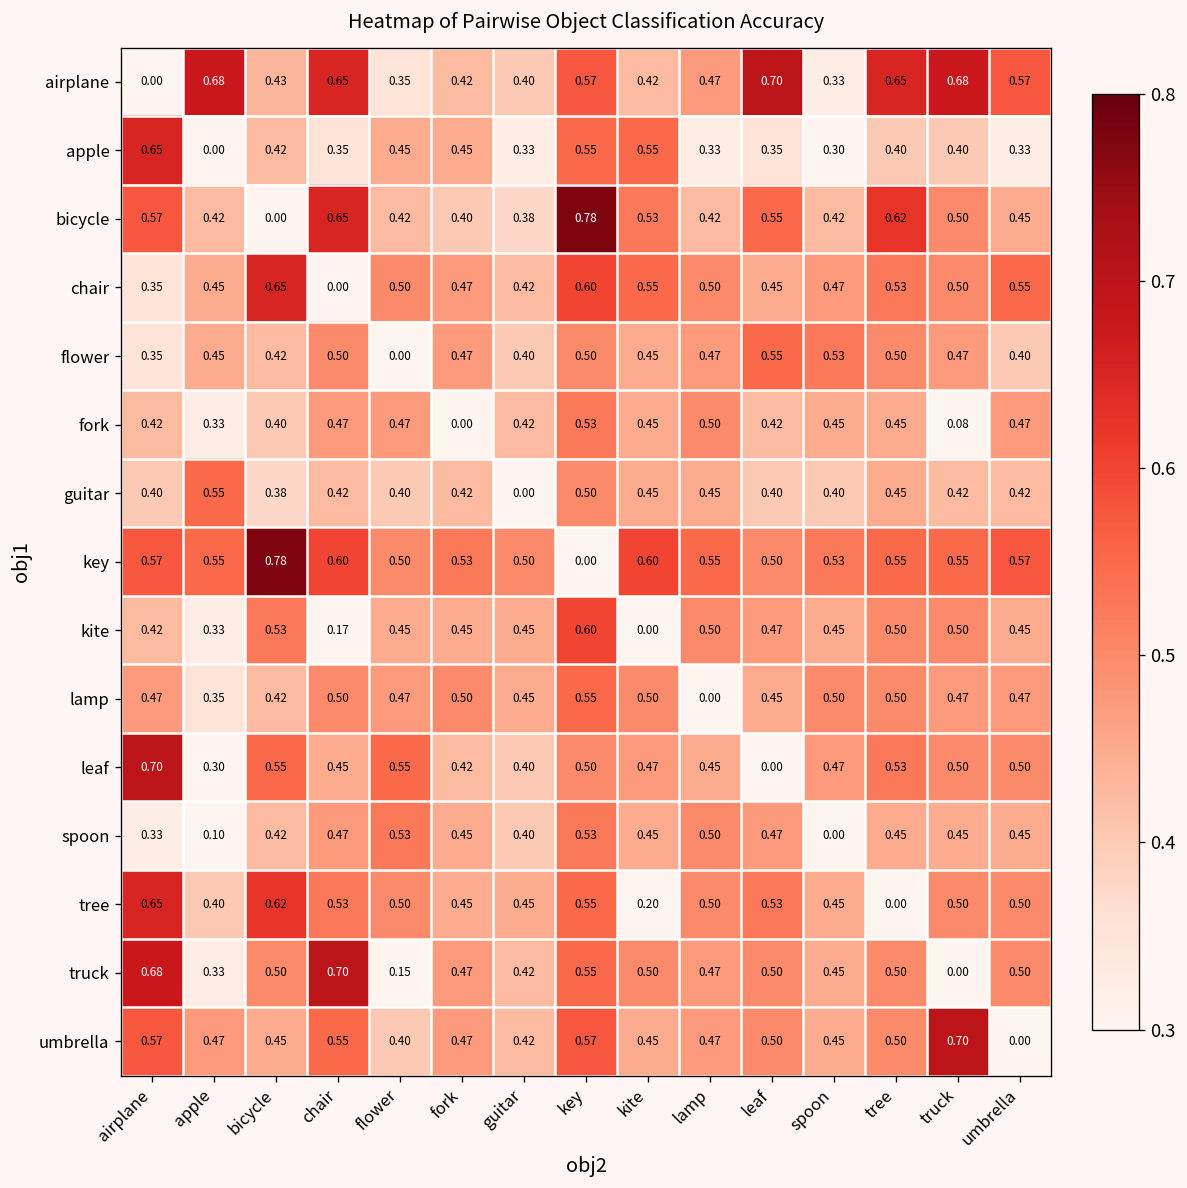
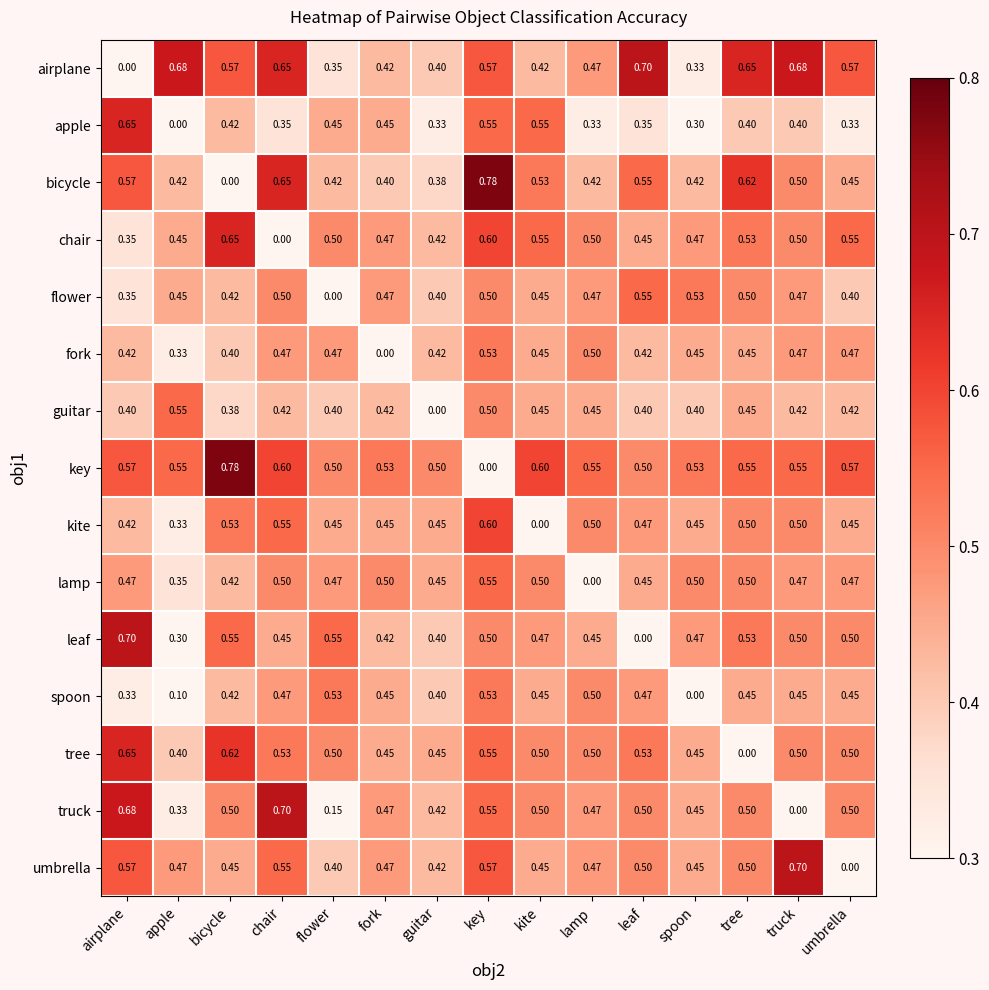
airplane, bicycle: 0.43 -> 0.57
fork, truck: 0.08 -> 0.47
kite, chair: 0.17 -> 0.55
tree, kite: 0.20 -> 0.50
